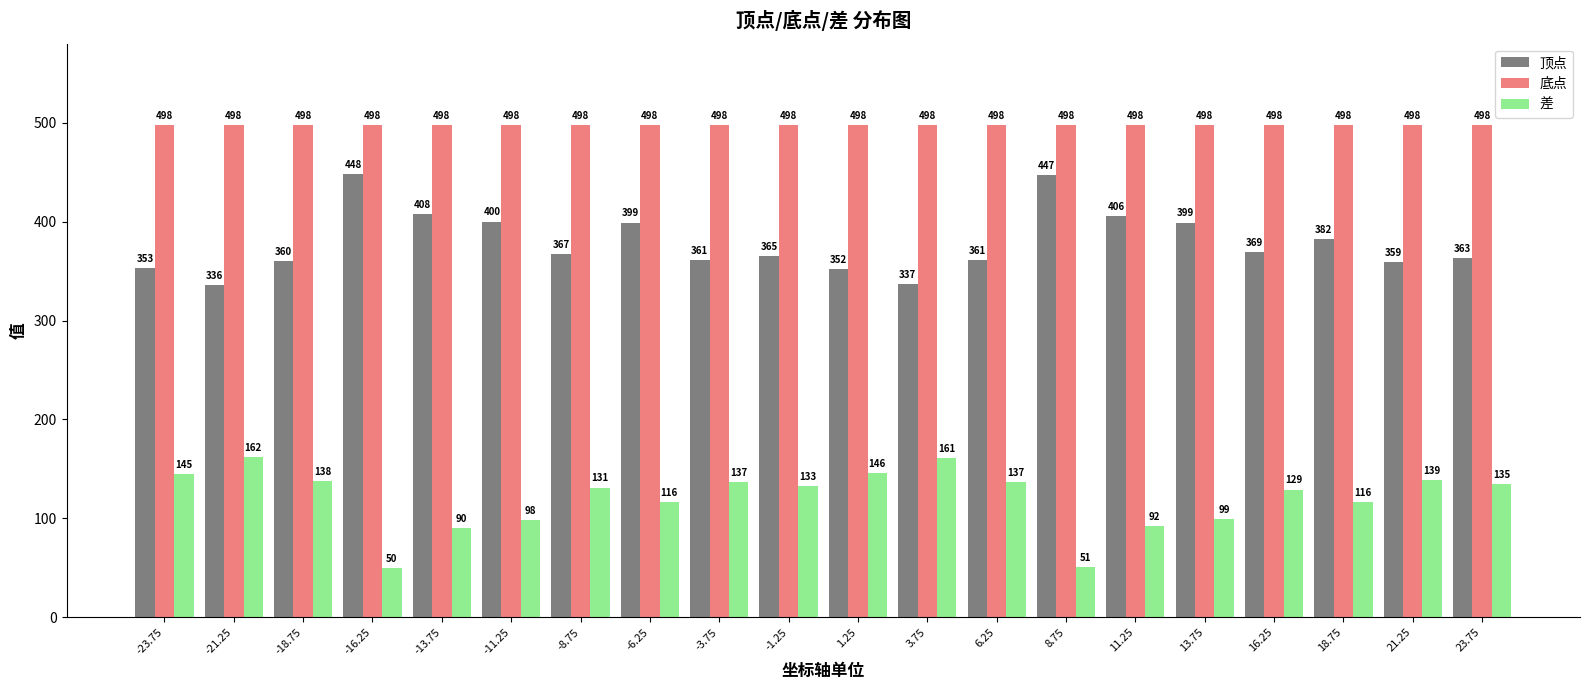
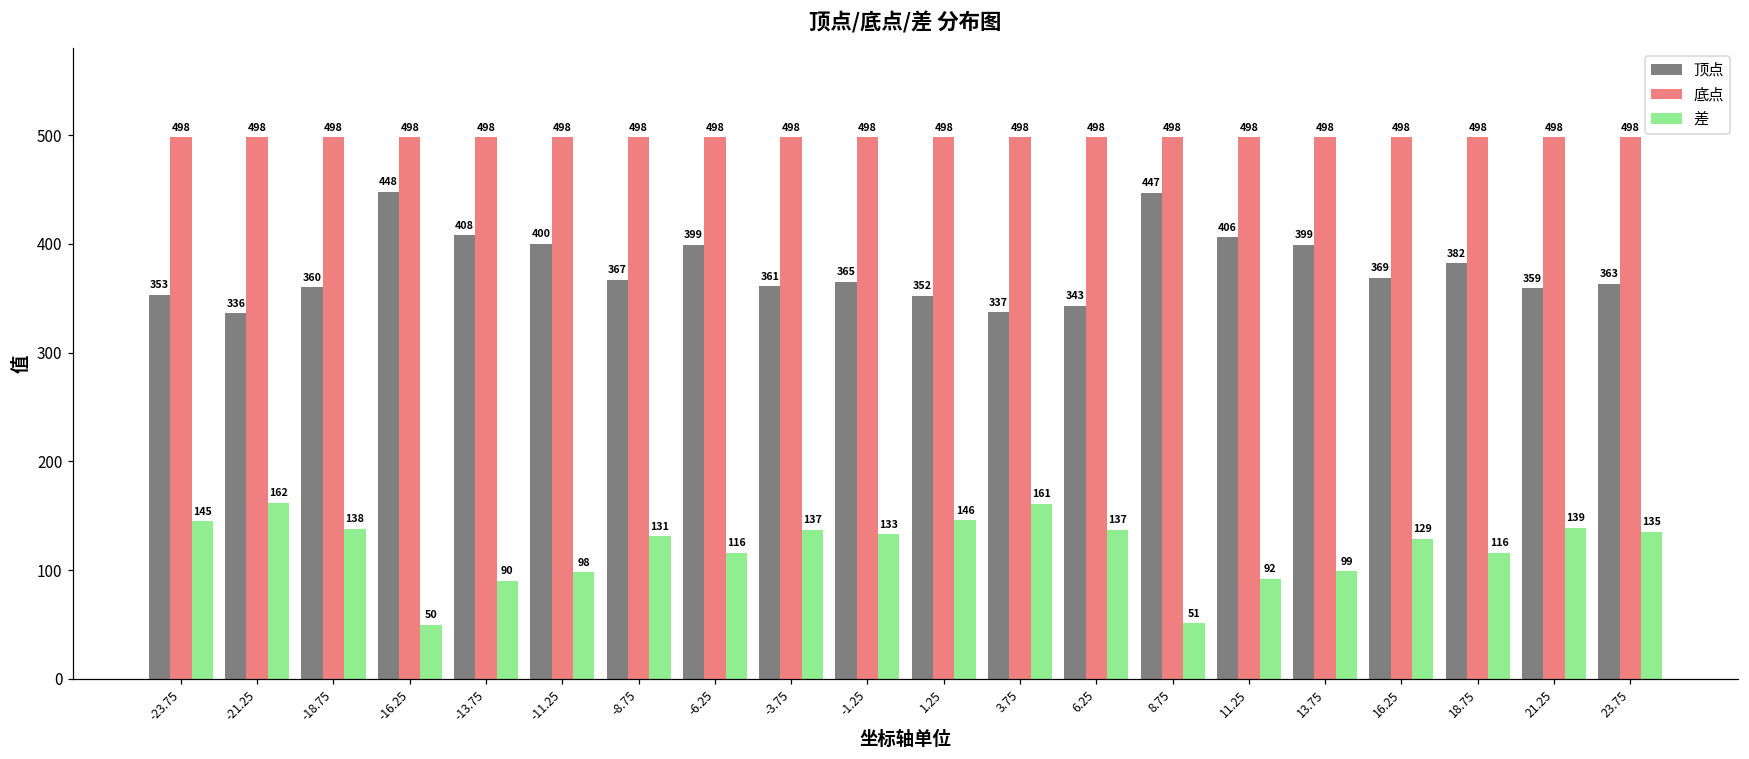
顶点, 6.25: 361 -> 343
